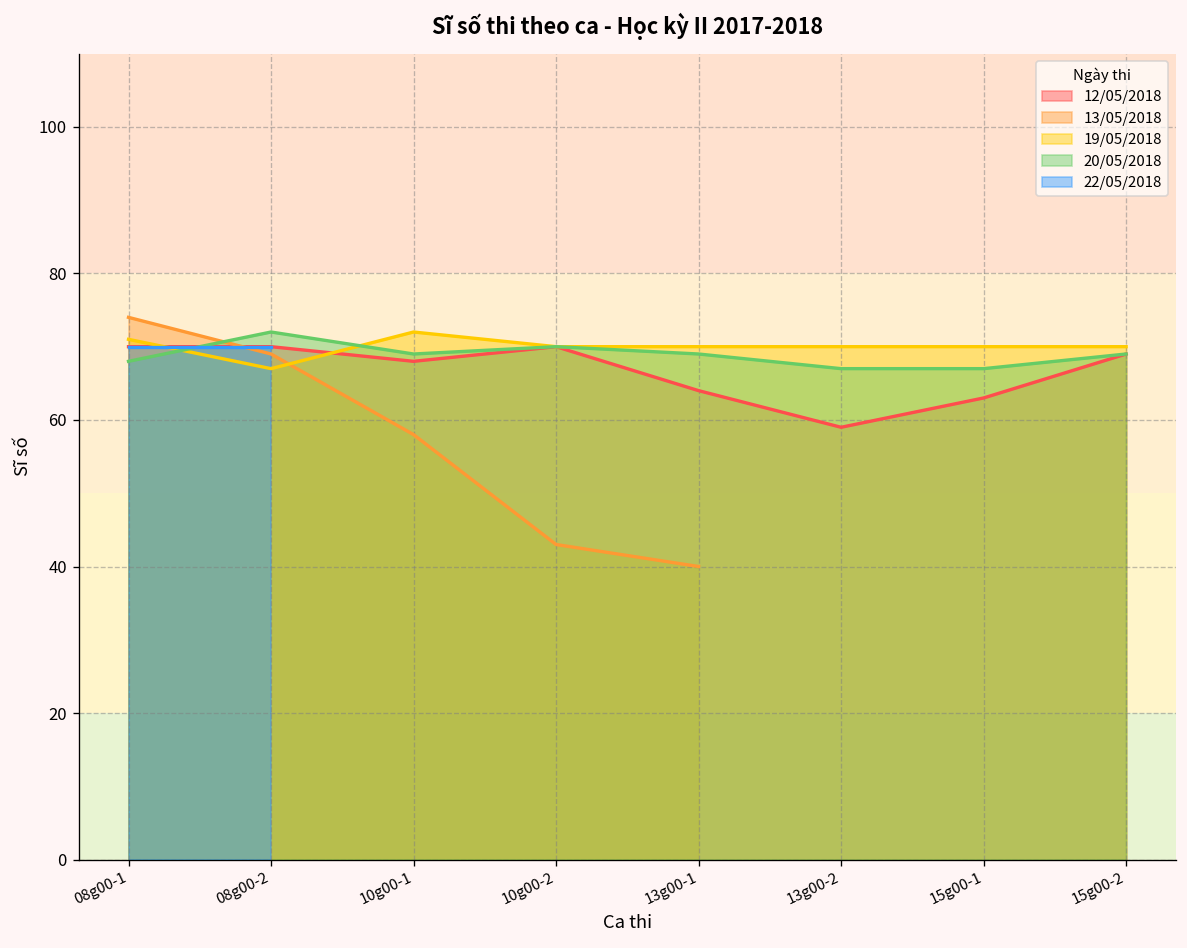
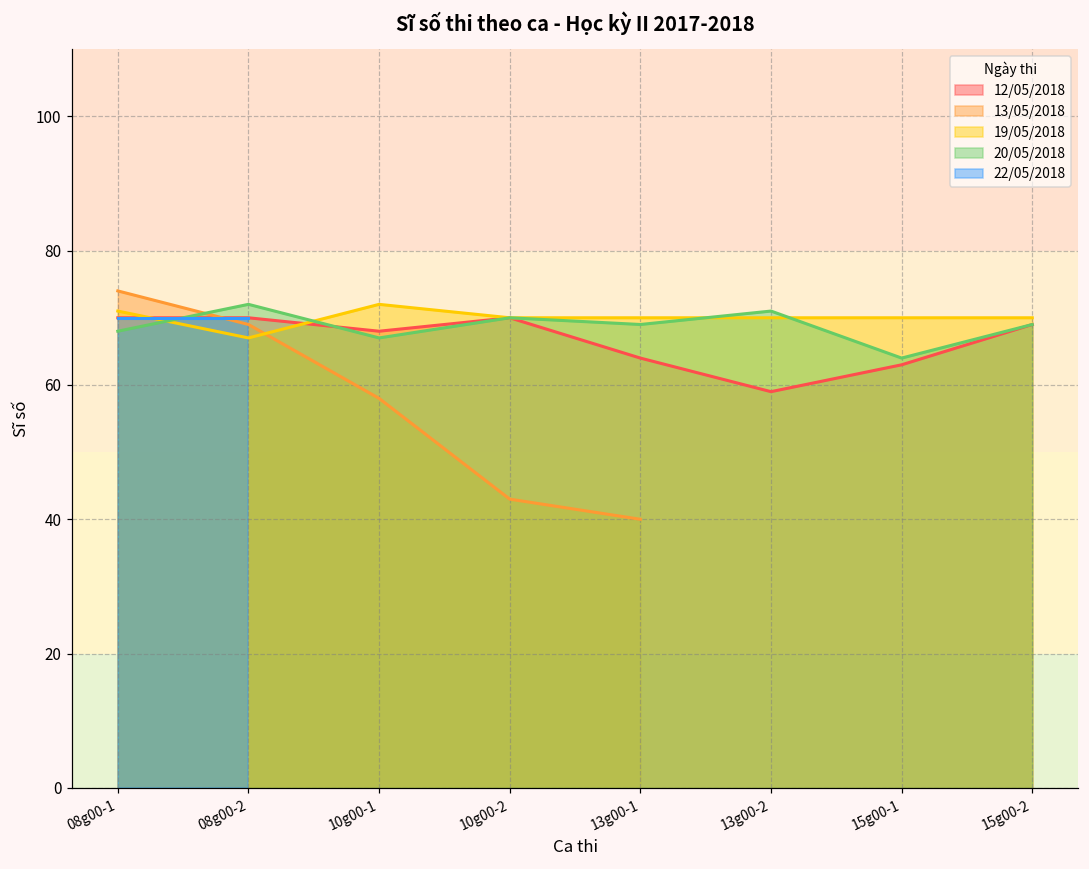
20/05/2018, 10g00-1: 69 -> 67
20/05/2018, 13g00-2: 67 -> 71
20/05/2018, 15g00-1: 67 -> 64
